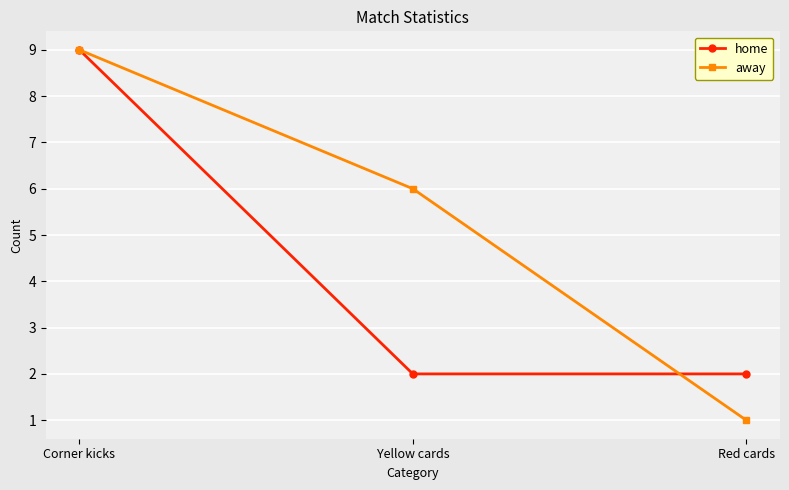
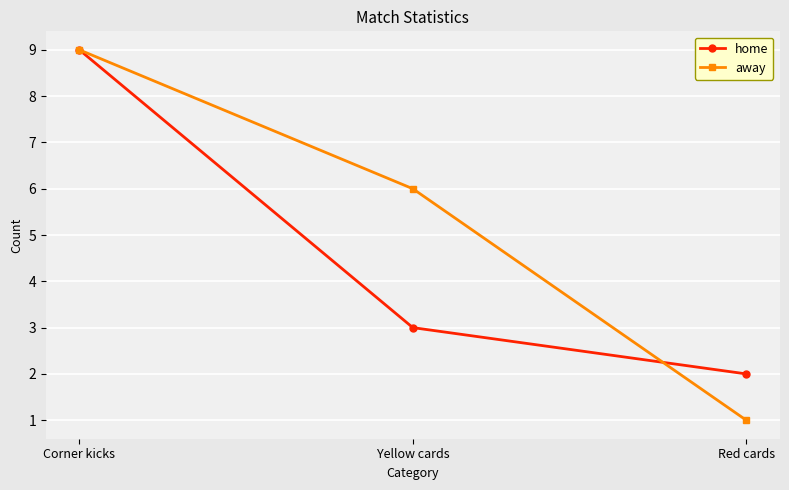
home, Yellow cards: 2 -> 3
